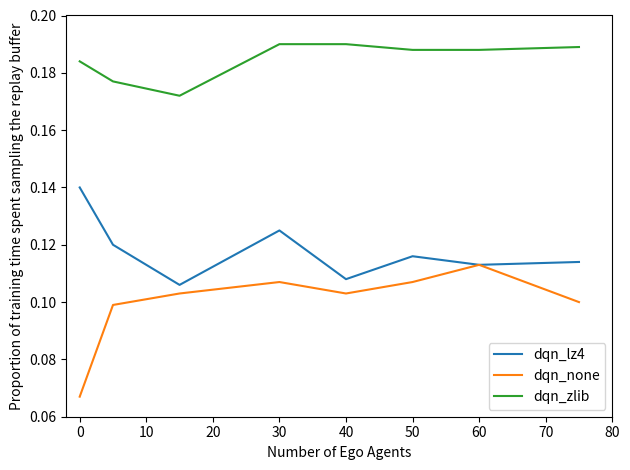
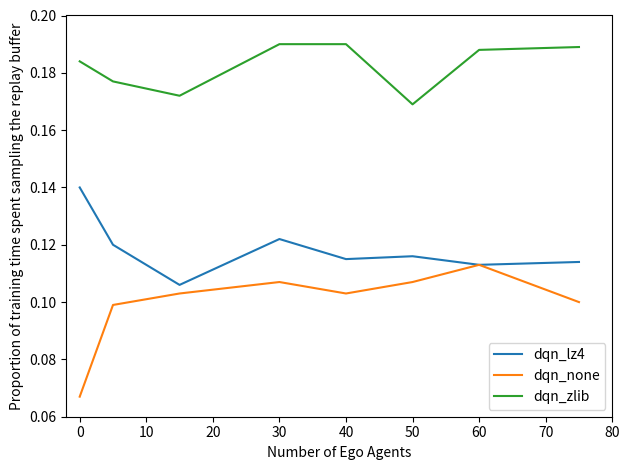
dqn_lz4, 30: 0.125 -> 0.122
dqn_lz4, 40: 0.108 -> 0.115
dqn_zlib, 50: 0.188 -> 0.169
